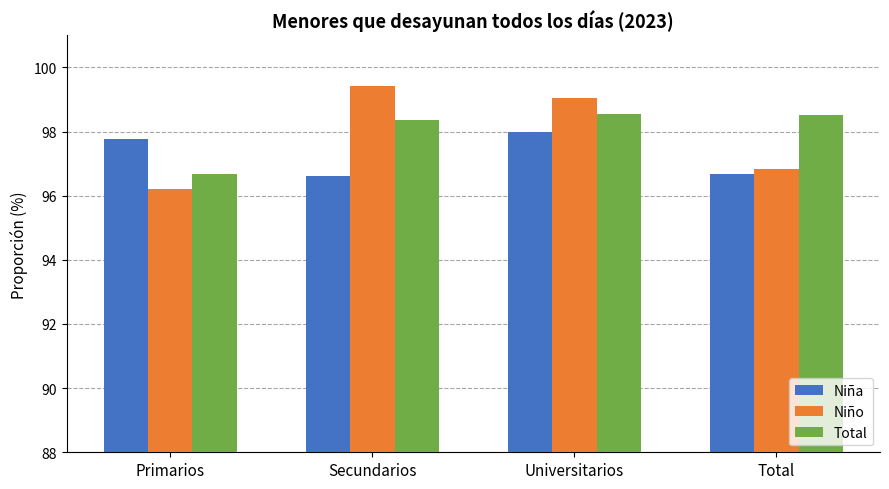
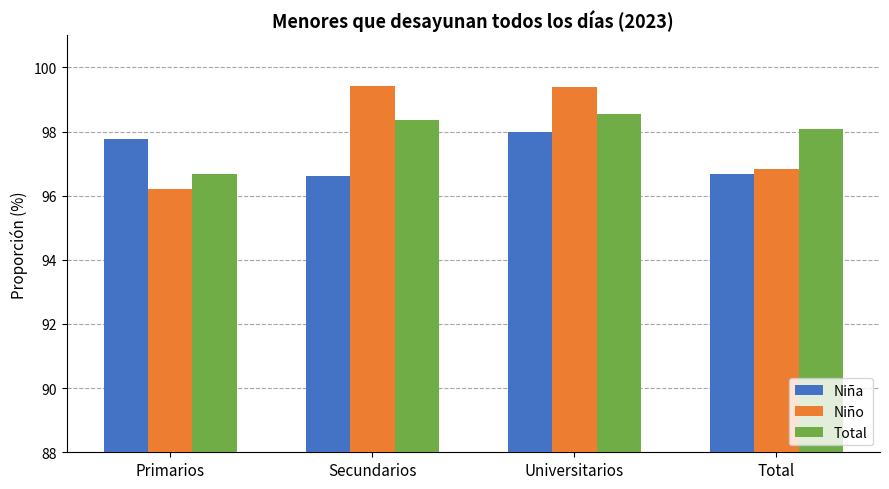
Niño, Universitarios: 99.1 -> 99.4
Total, Total: 98.5 -> 98.1
